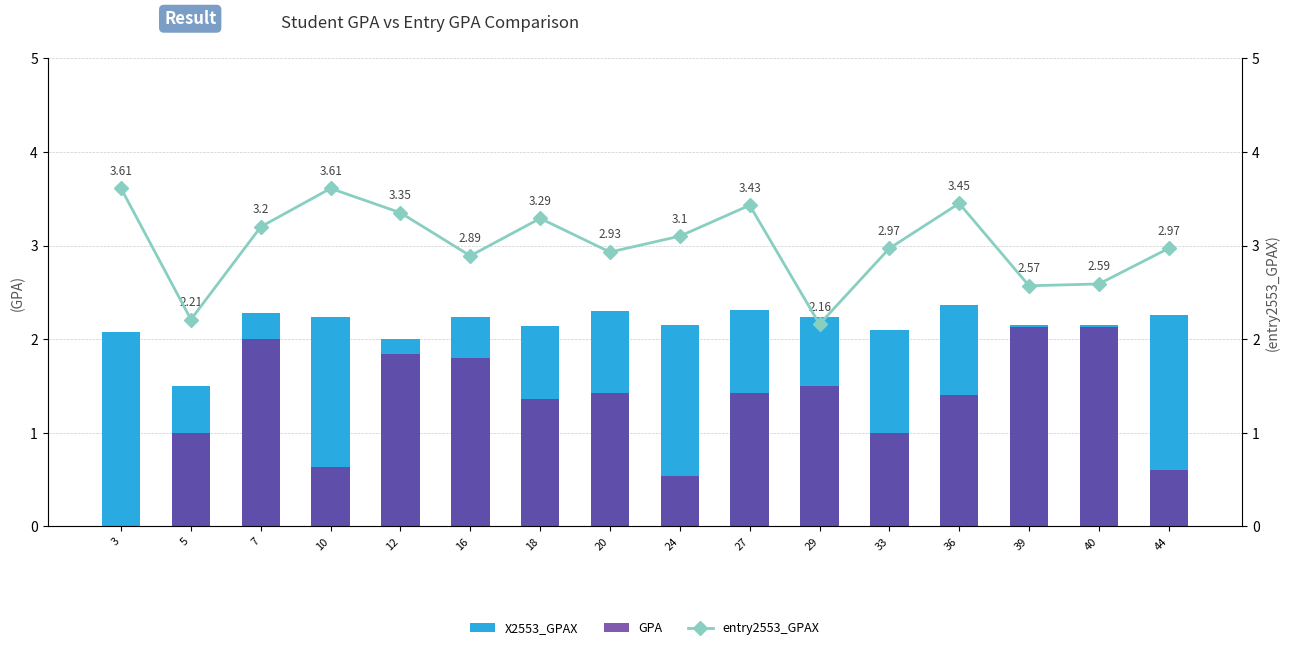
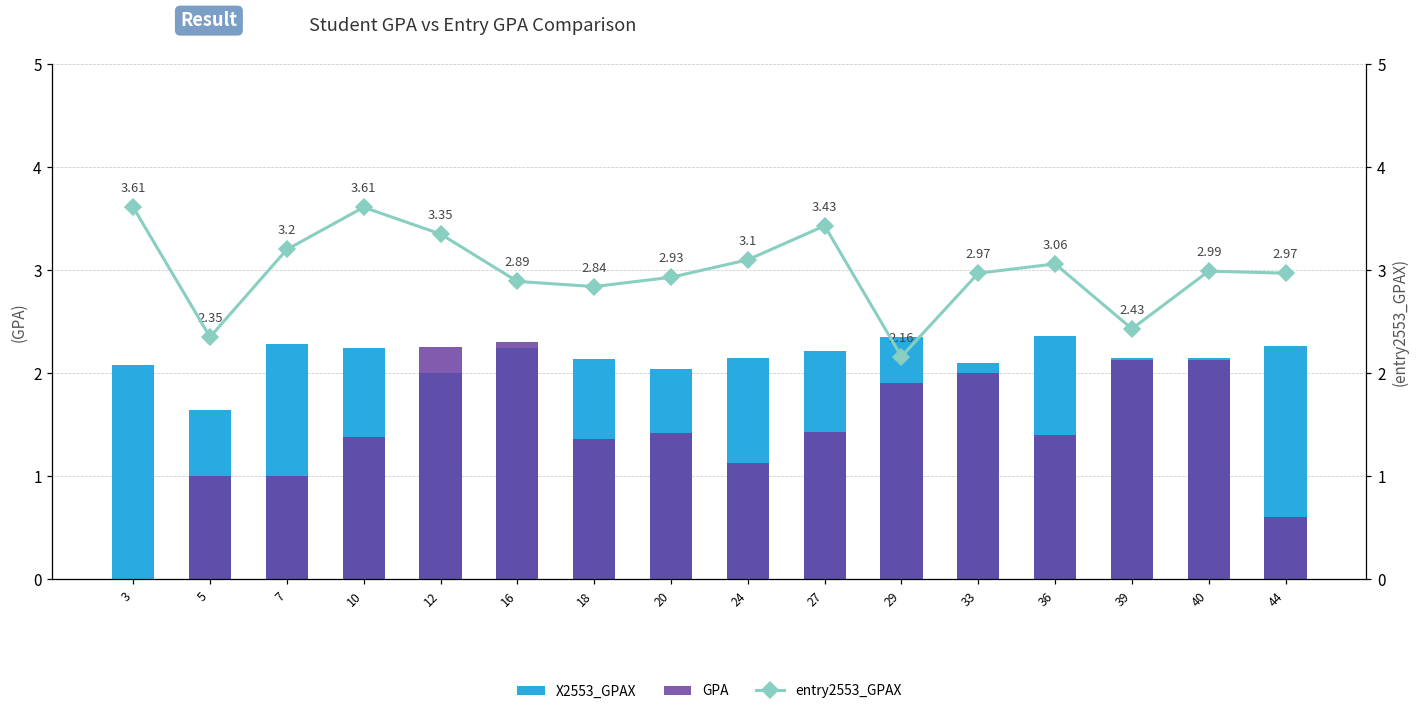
X2553_GPAX, 5: 1.5 -> 1.6
GPA, 7: 2 -> 1
GPA, 10: 0.6 -> 1.4
GPA, 12: 1.8 -> 2.3
GPA, 16: 1.8 -> 2.3
X2553_GPAX, 20: 2.3 -> 2.0
GPA, 24: 0.5 -> 1.1
X2553_GPAX, 27: 2.3 -> 2.2
X2553_GPAX, 29: 2.2 -> 2.4
GPA, 29: 1.5 -> 1.9
GPA, 33: 1 -> 2
entry2553_GPAX, 5: 2.21 -> 2.35
entry2553_GPAX, 18: 3.29 -> 2.84
entry2553_GPAX, 36: 3.45 -> 3.06
entry2553_GPAX, 39: 2.57 -> 2.43
entry2553_GPAX, 40: 2.59 -> 2.99
